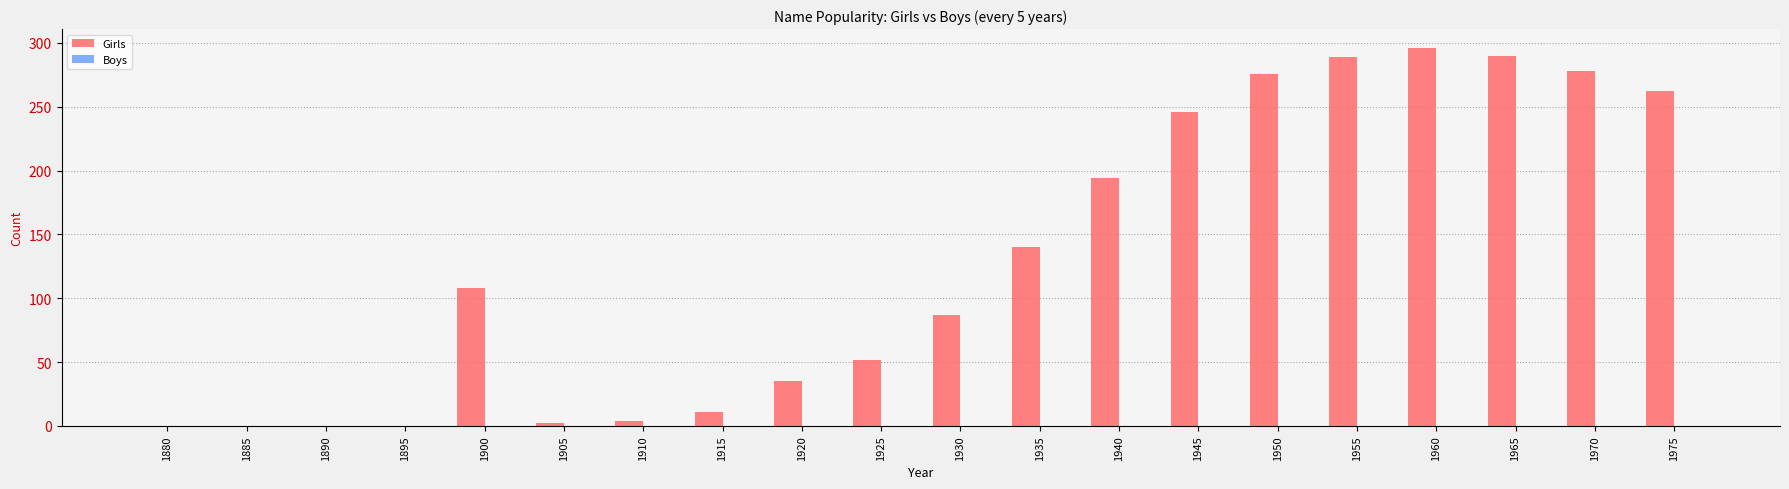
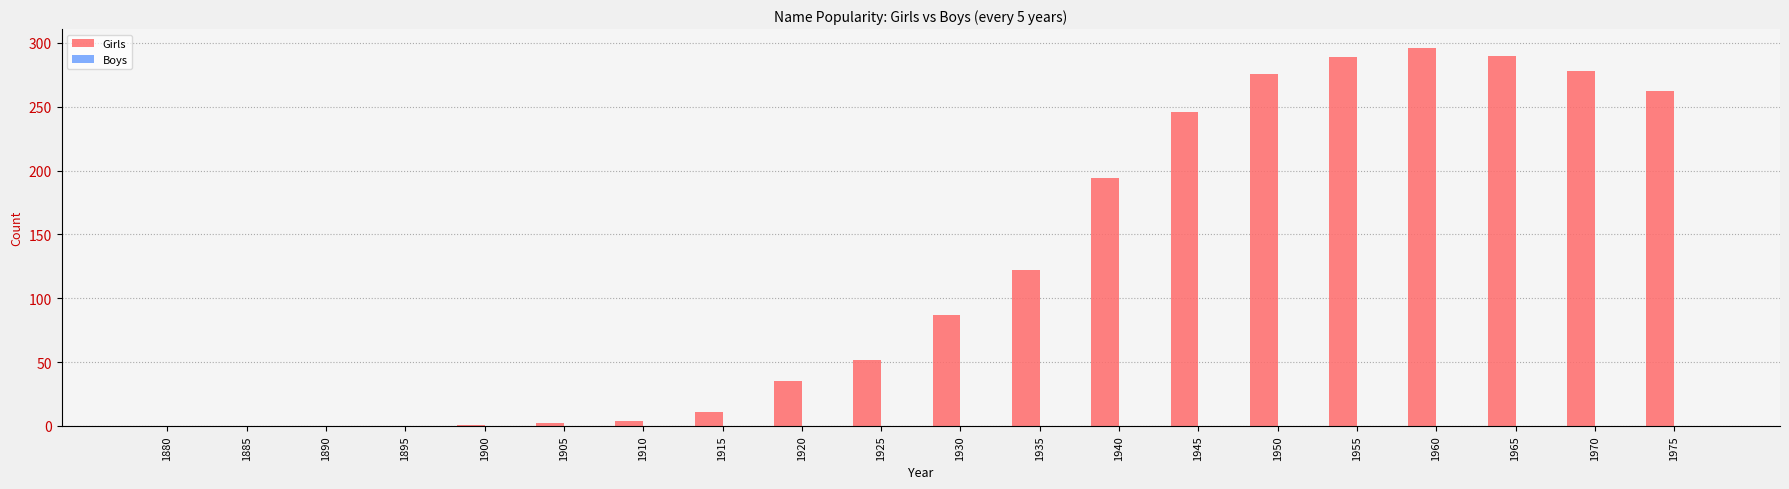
Girls, 1900: 108 -> 1
Girls, 1935: 140 -> 122
